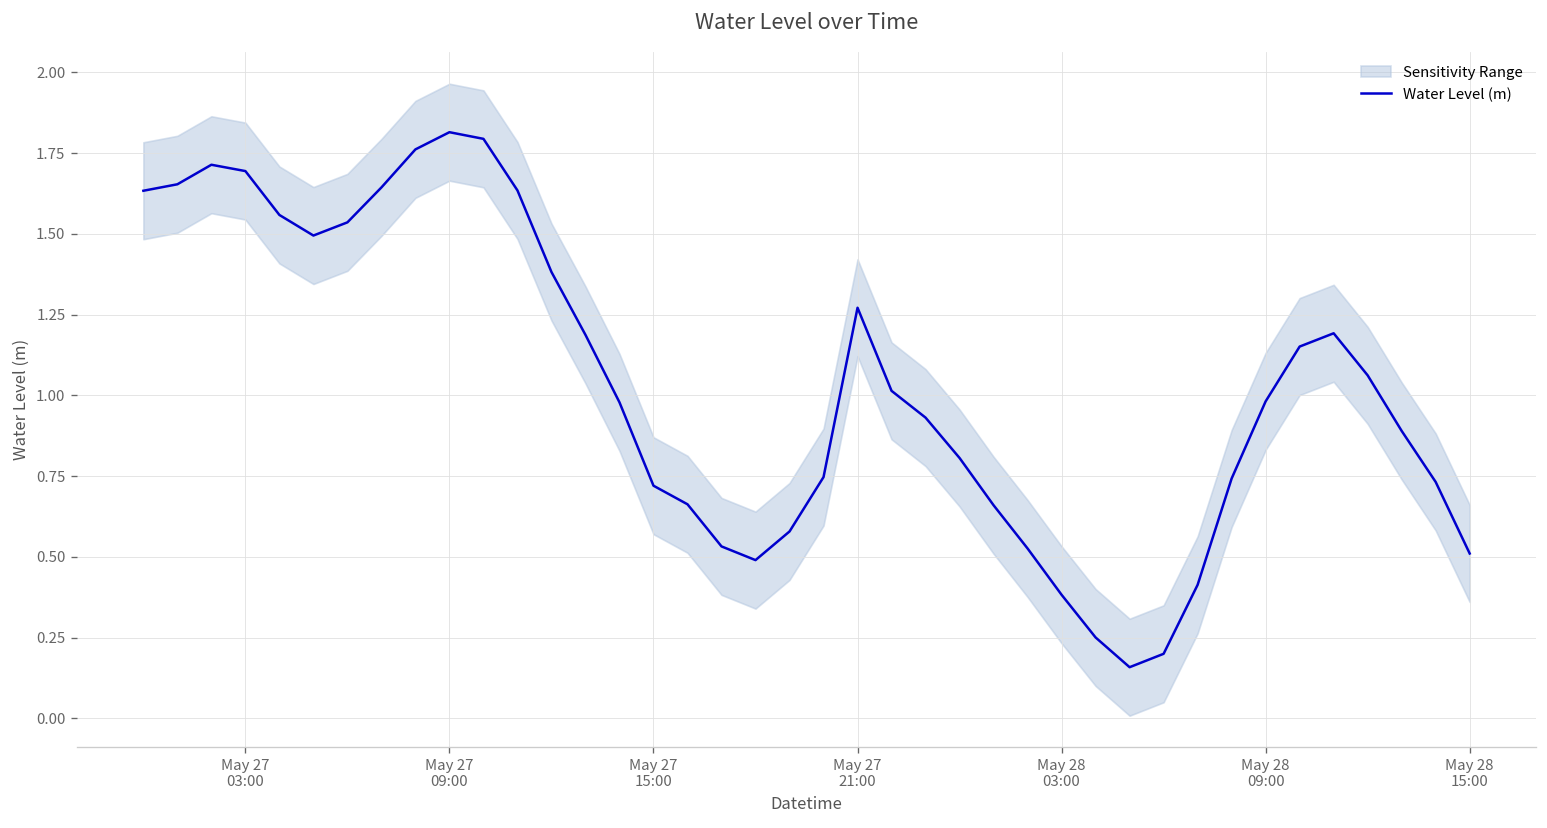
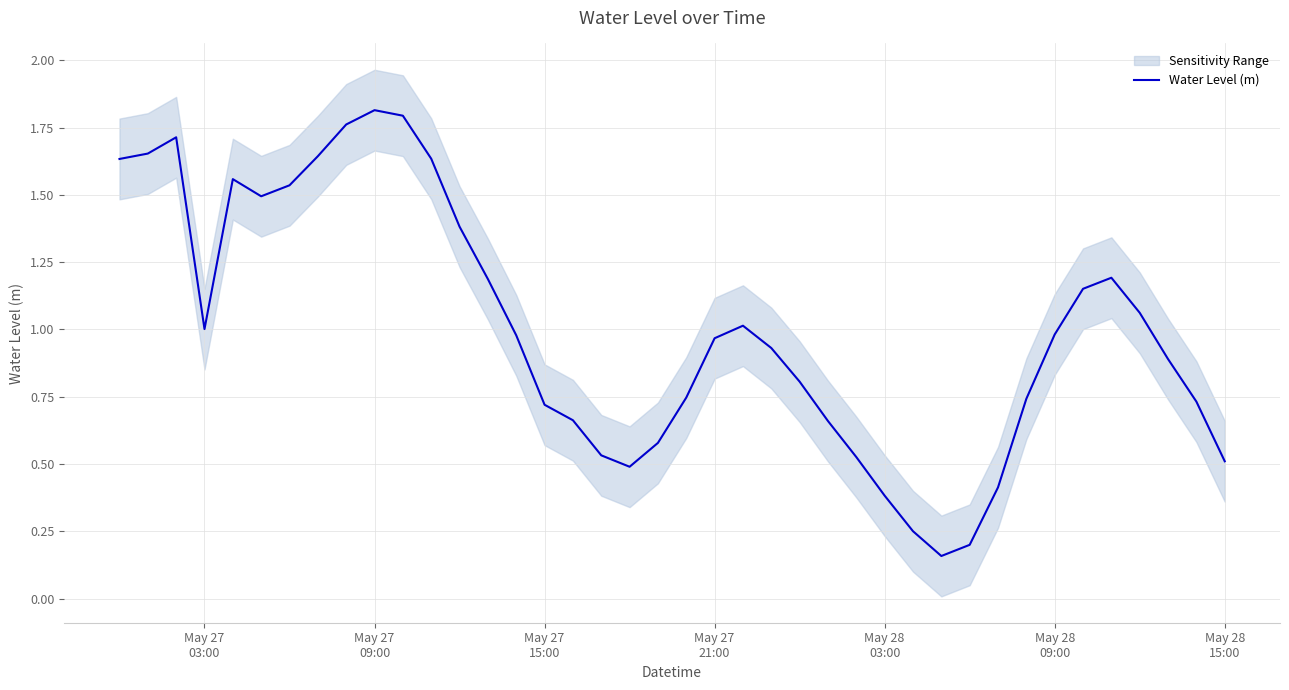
Water Level (m), May 27 03:00: 1.69 -> 1.00
Water Level (m), May 27 21:00: 1.27 -> 0.97
